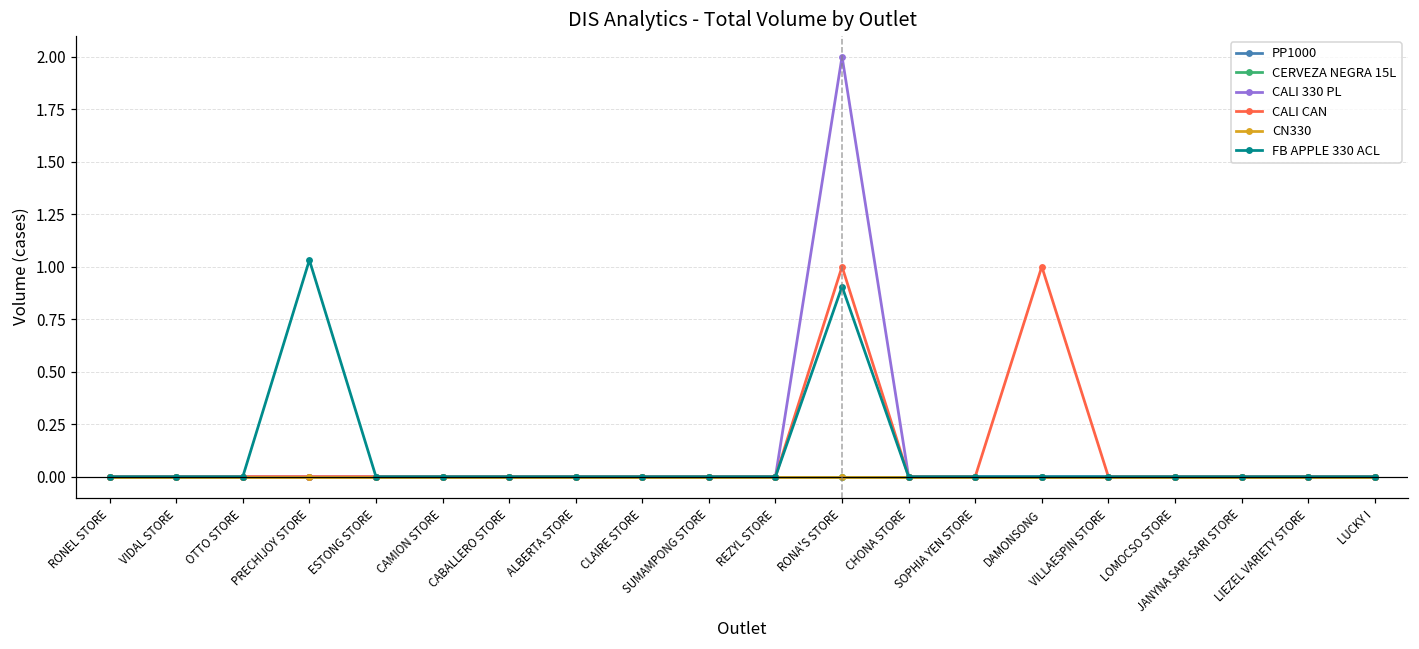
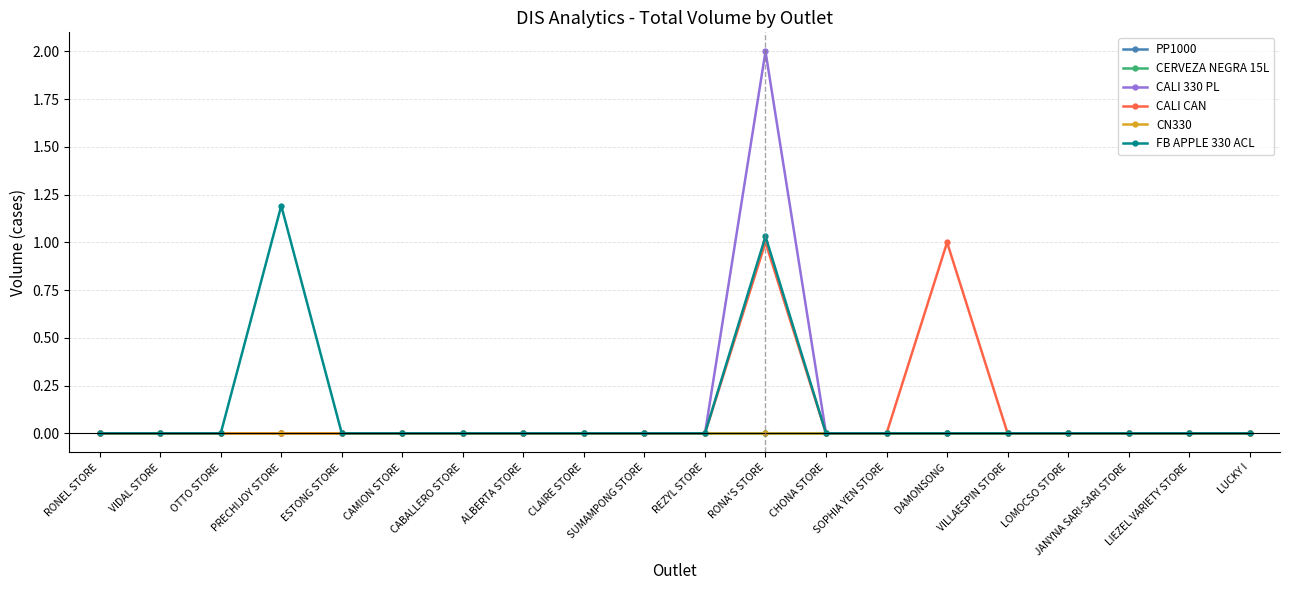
FB APPLE 330 ACL, PRECHIJOY STORE: 1.03 -> 1.19
FB APPLE 330 ACL, RONA'S STORE: 0.91 -> 1.03
